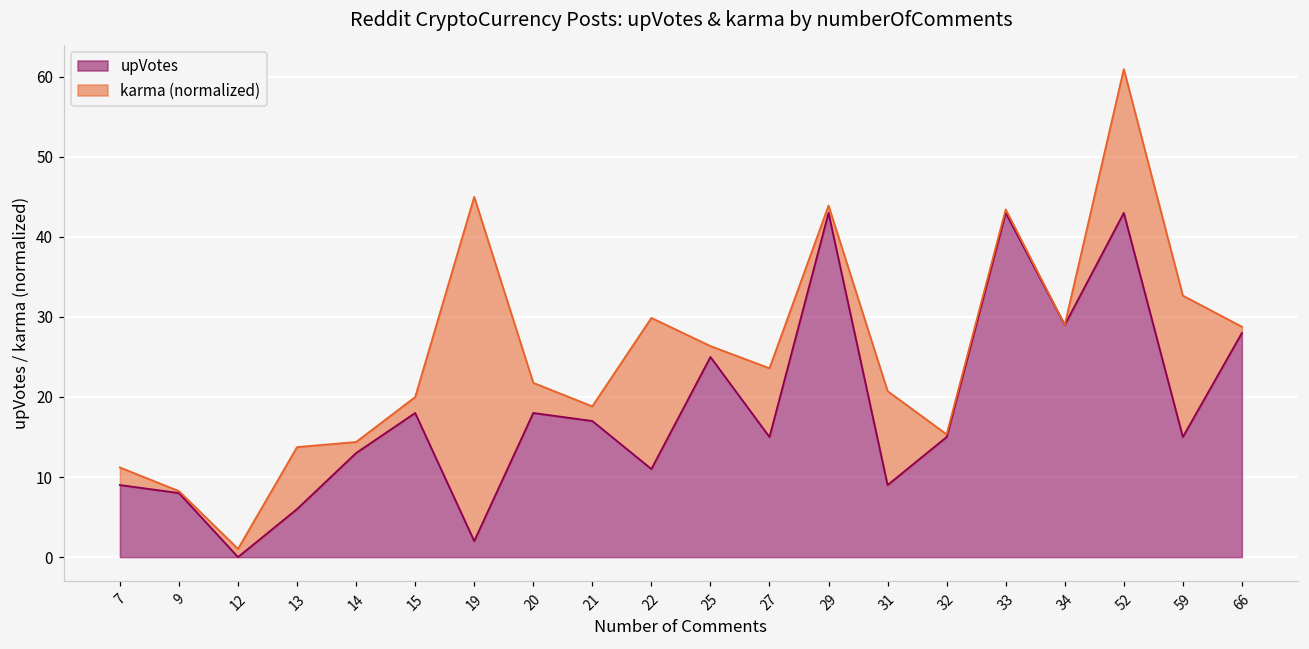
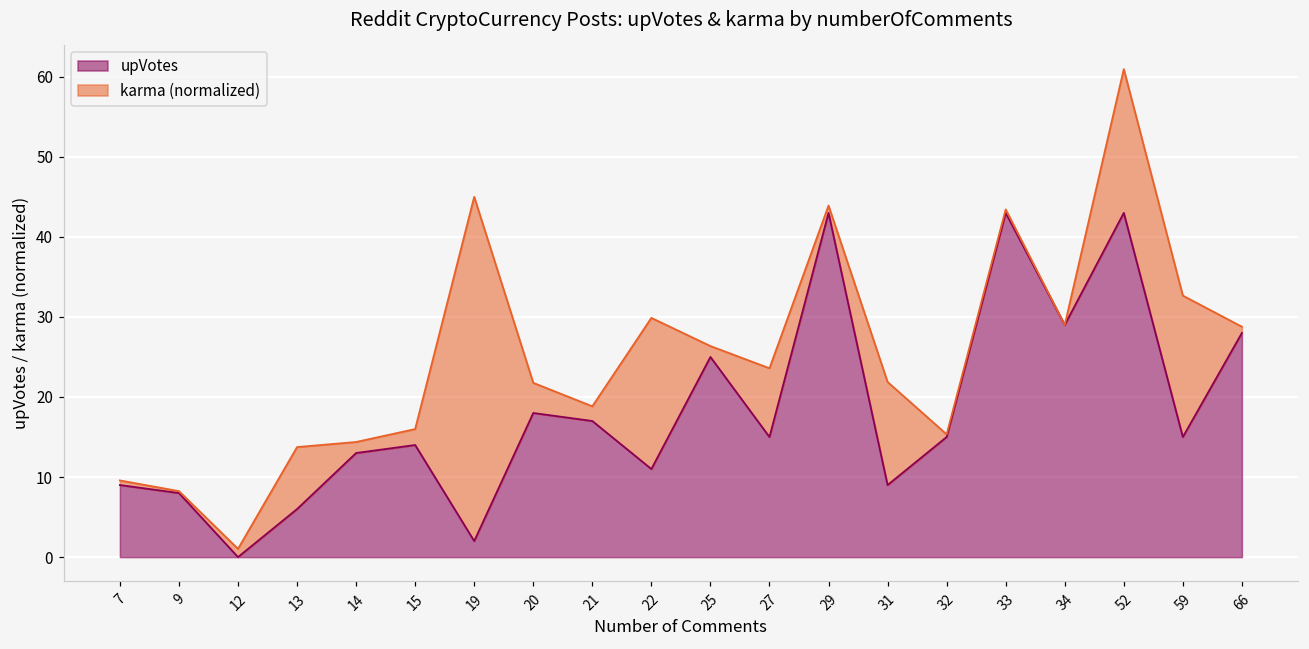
karma (normalized), 7: 2 -> 1
upVotes, 15: 18 -> 14
karma (normalized), 31: 12 -> 13
